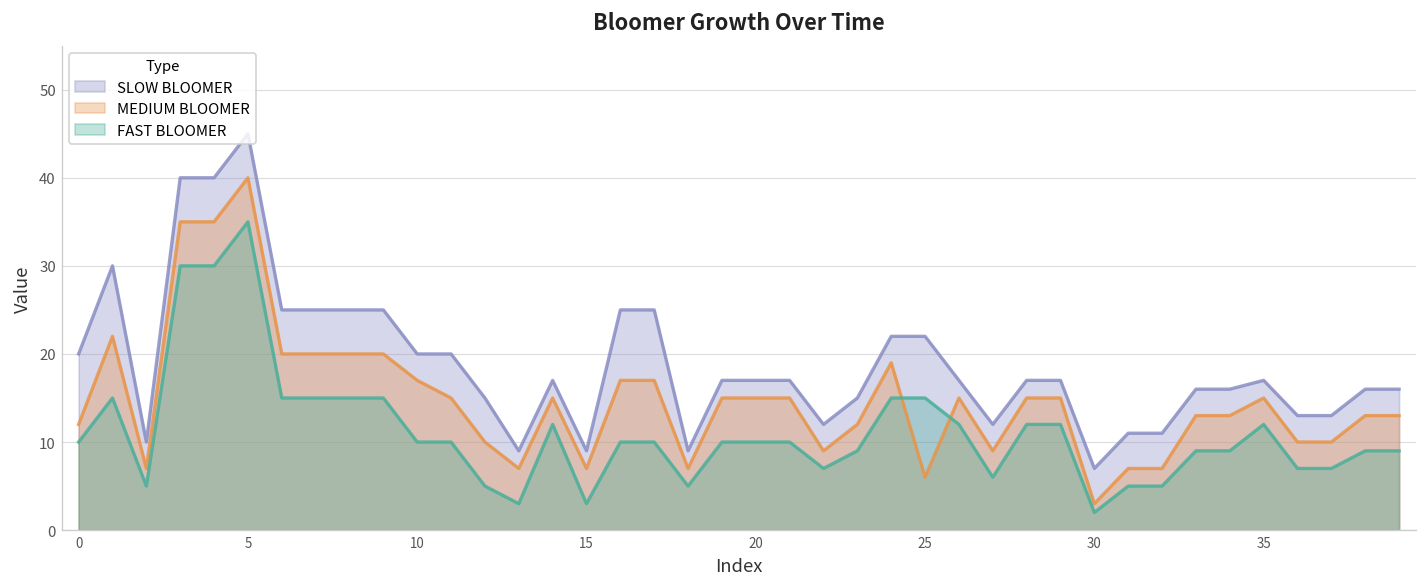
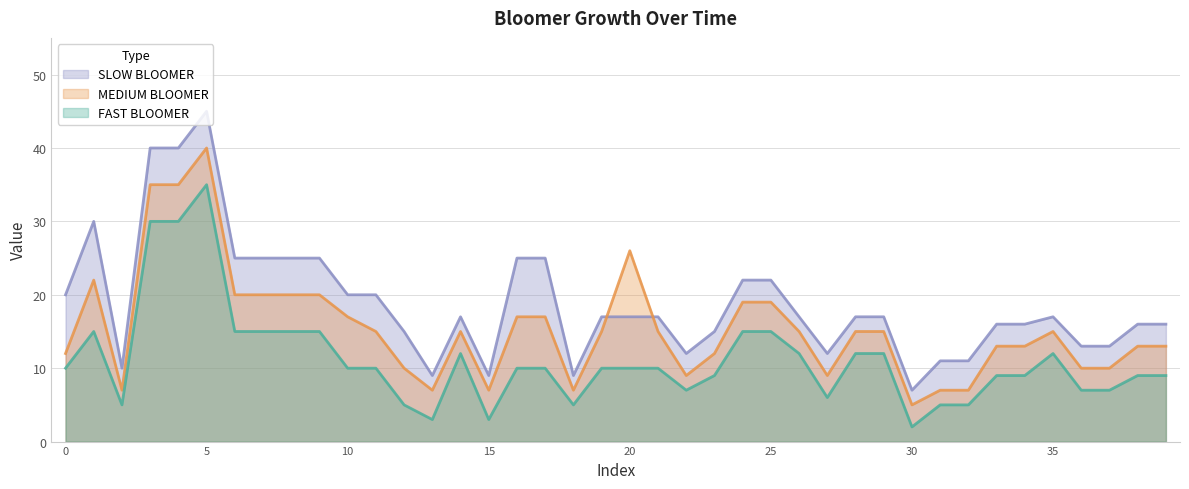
MEDIUM BLOOMER, 20: 15 -> 26
MEDIUM BLOOMER, 25: 6 -> 19
MEDIUM BLOOMER, 30: 3 -> 5
